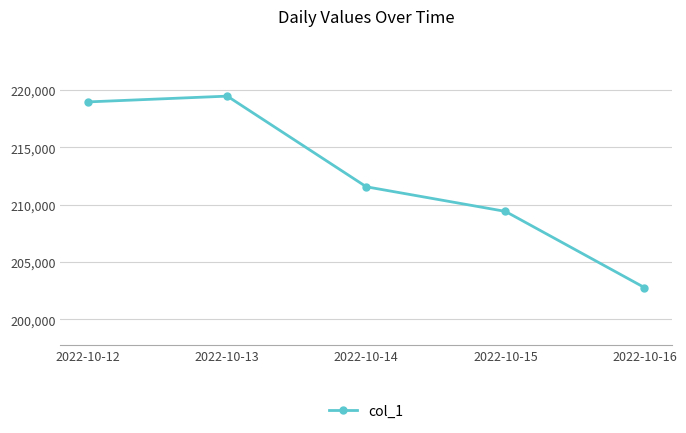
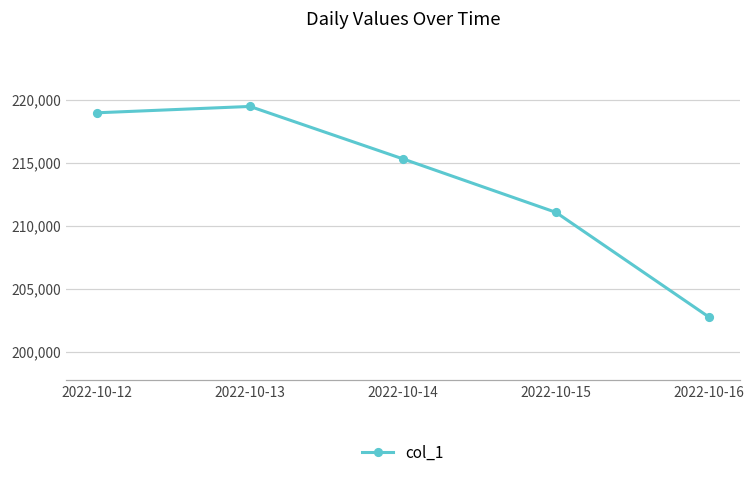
2022-10-14: 211,600 -> 215,300
2022-10-15: 209,400 -> 211,100
